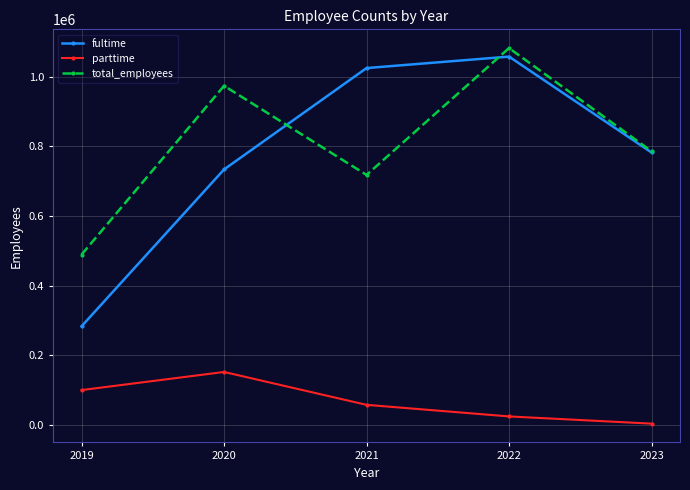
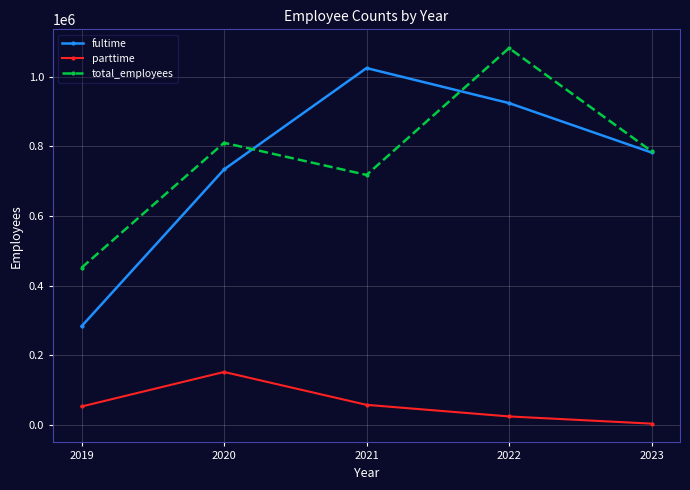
parttime, 2019: 100000 -> 50000
total_employees, 2019: 490000 -> 450000
total_employees, 2020: 970000 -> 810000
fultime, 2022: 1060000 -> 920000
